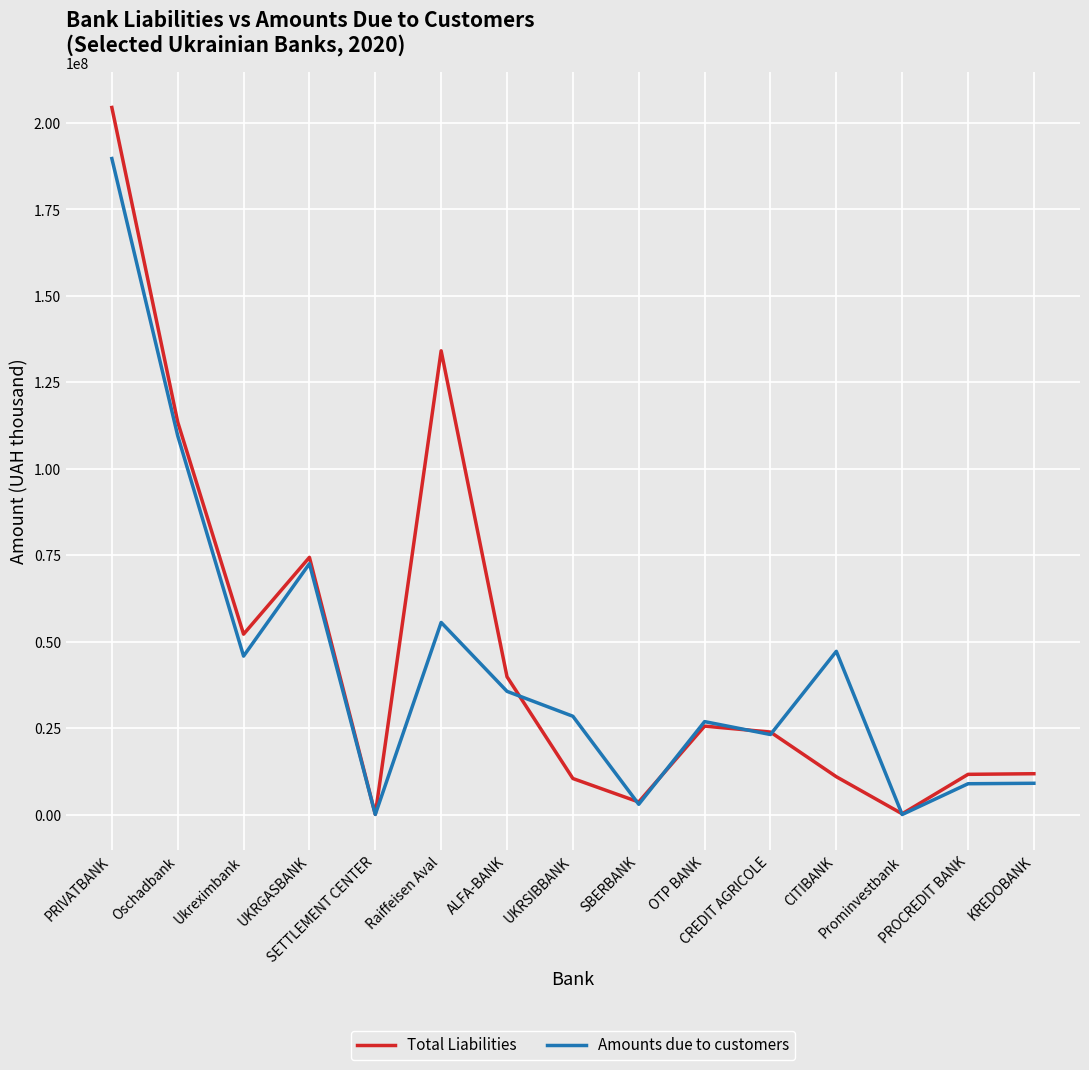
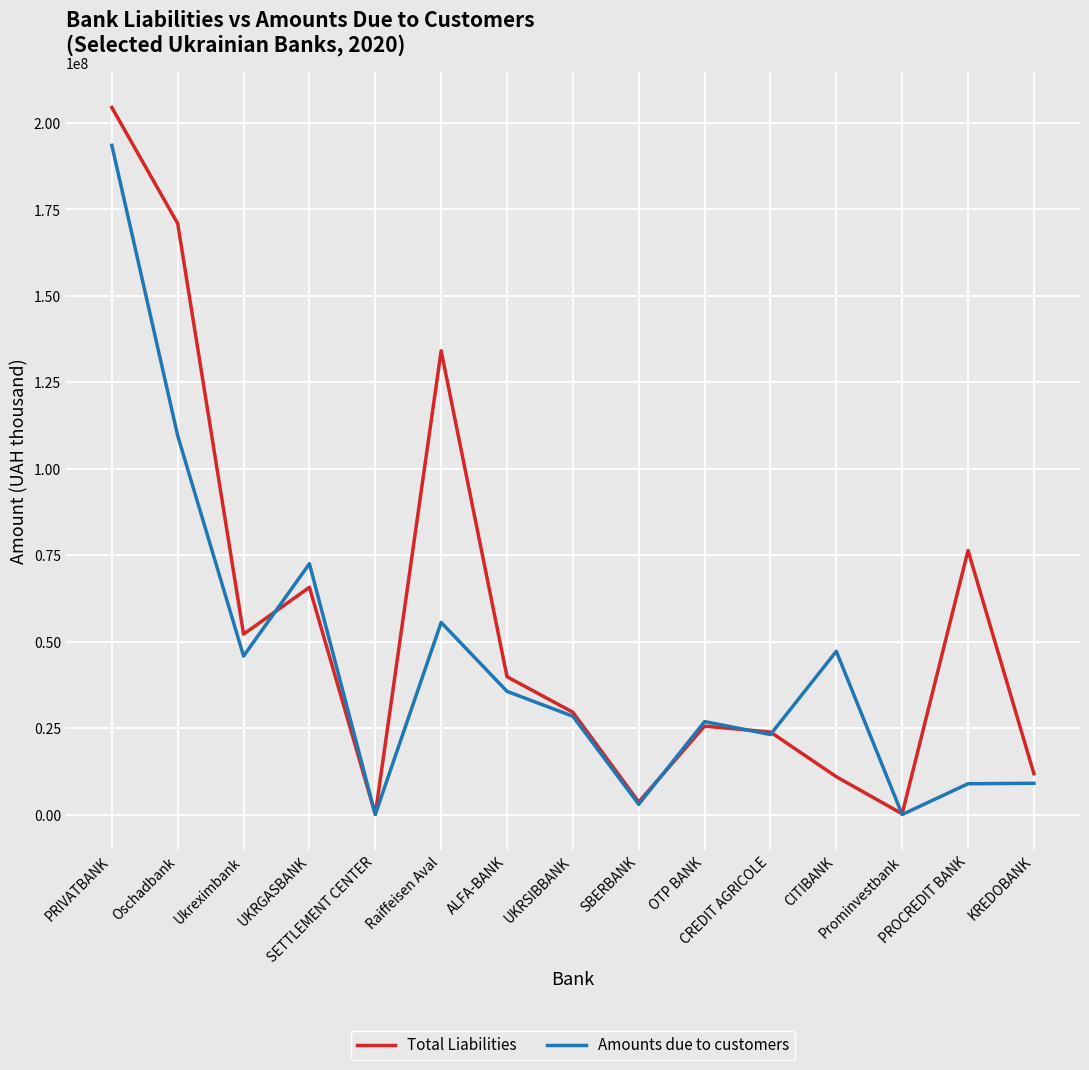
Amounts due to customers, PRIVATBANK: 190000000 -> 194000000
Total Liabilities, Oschadbank: 114000000 -> 171000000
Total Liabilities, UKRGASBANK: 74000000 -> 66000000
Total Liabilities, UKRSIBBANK: 10000000 -> 30000000
Total Liabilities, PROCREDIT BANK: 12000000 -> 76000000
